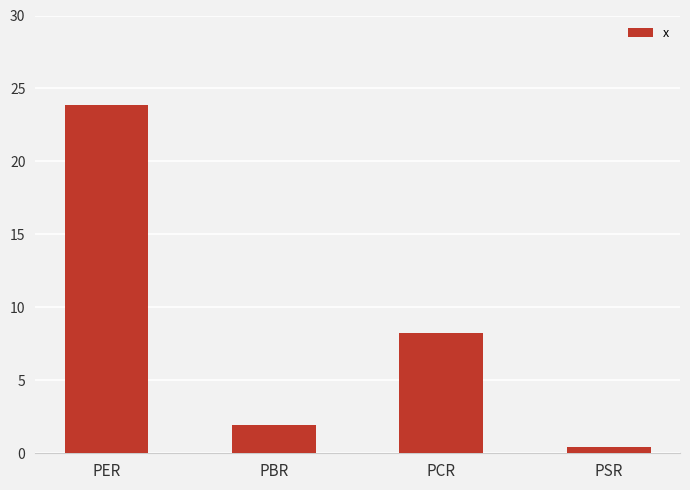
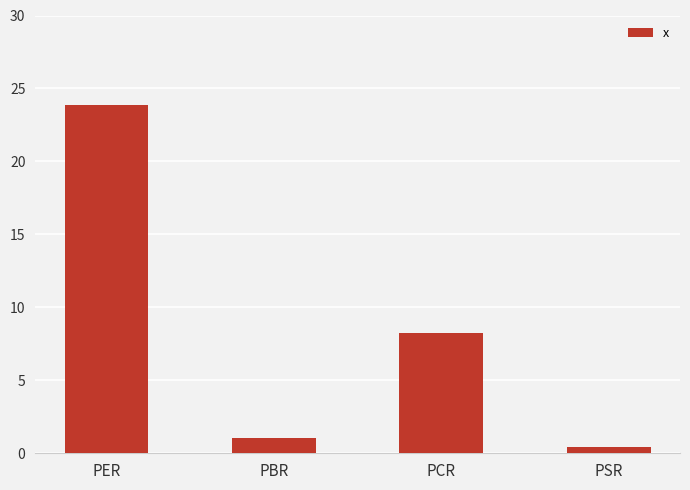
PBR: 1.9 -> 1.1
